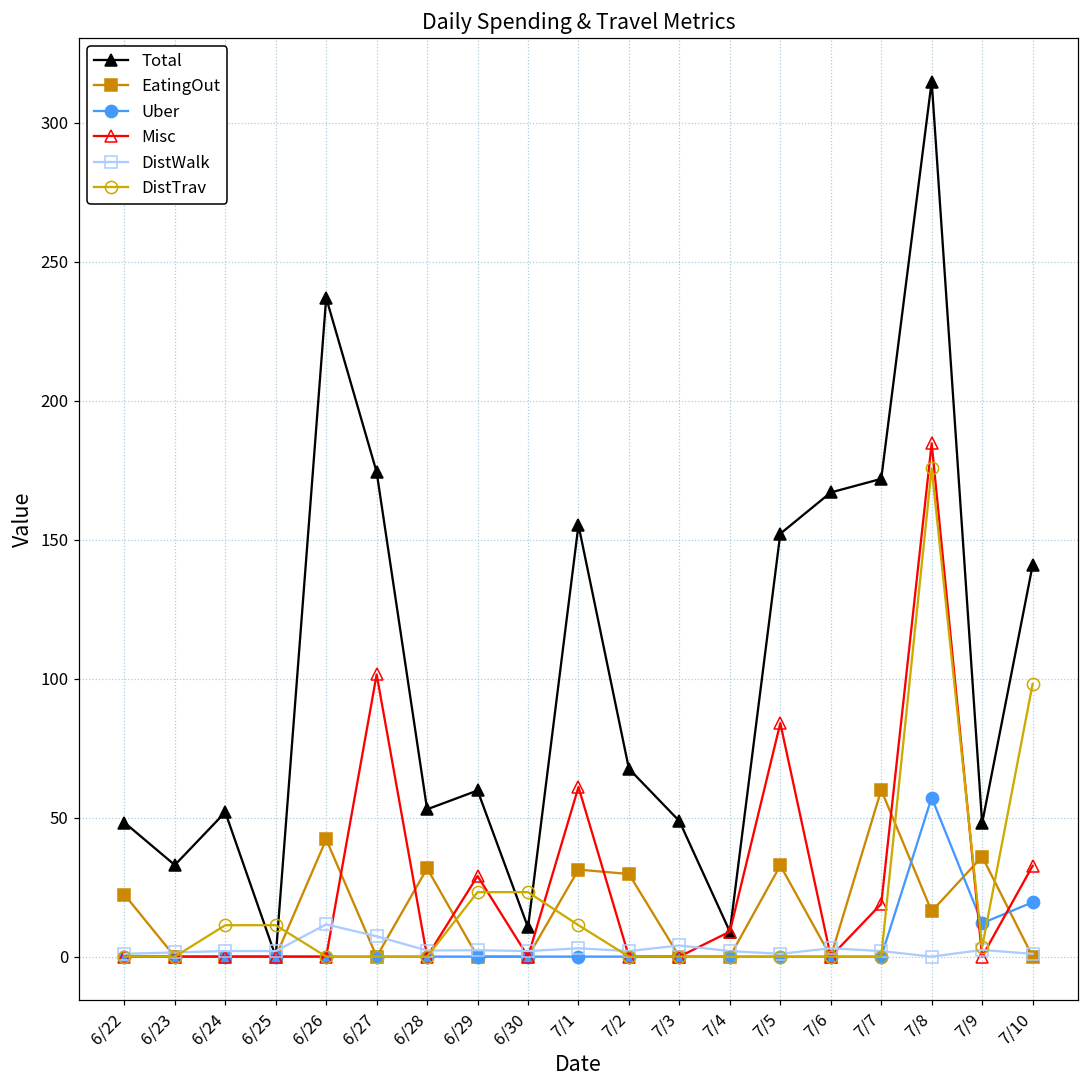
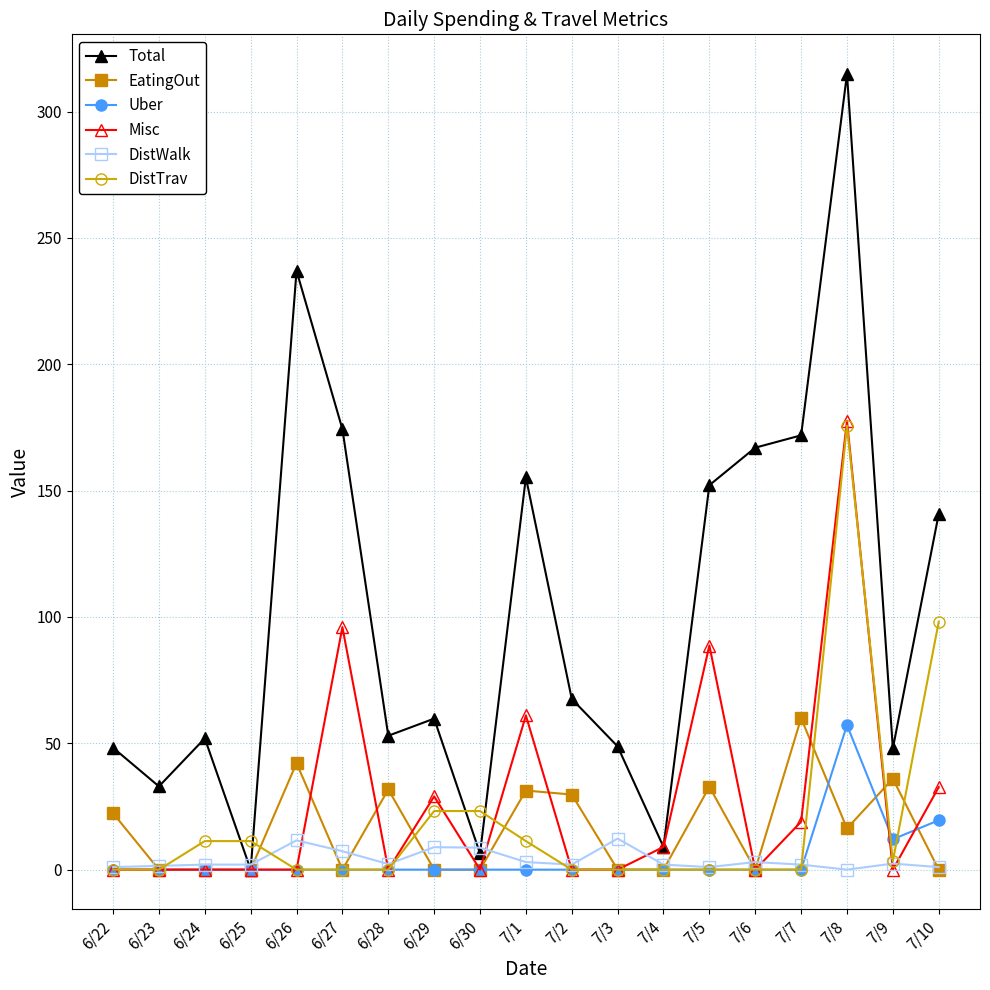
Misc, 6/27: 102 -> 96
DistWalk, 6/29: 2 -> 9
Total, 6/30: 11 -> 6
DistWalk, 6/30: 2 -> 9
DistWalk, 7/3: 4 -> 12
Misc, 7/5: 84 -> 89
Misc, 7/8: 185 -> 178
